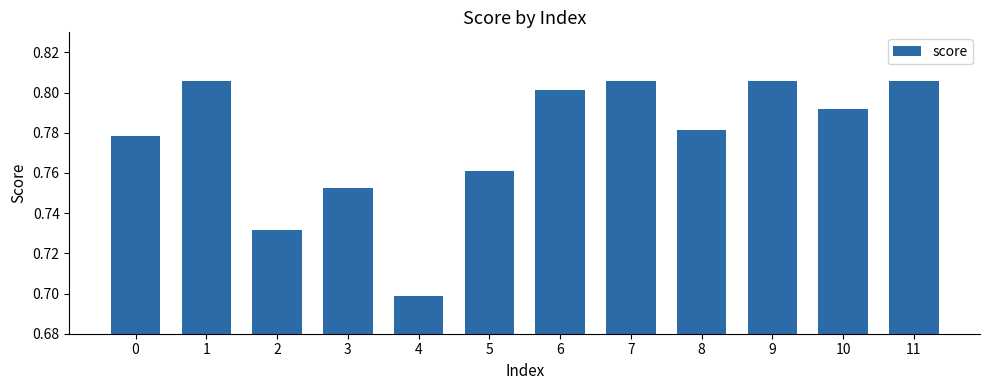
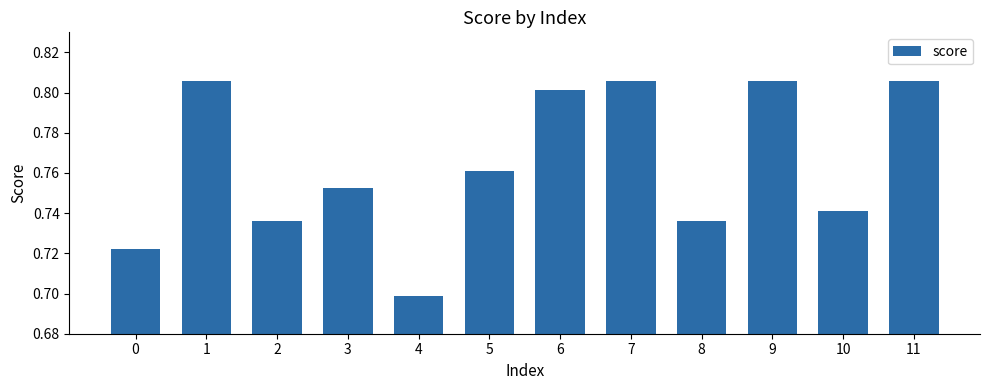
0: 0.778 -> 0.722
2: 0.732 -> 0.736
8: 0.781 -> 0.736
10: 0.792 -> 0.741
